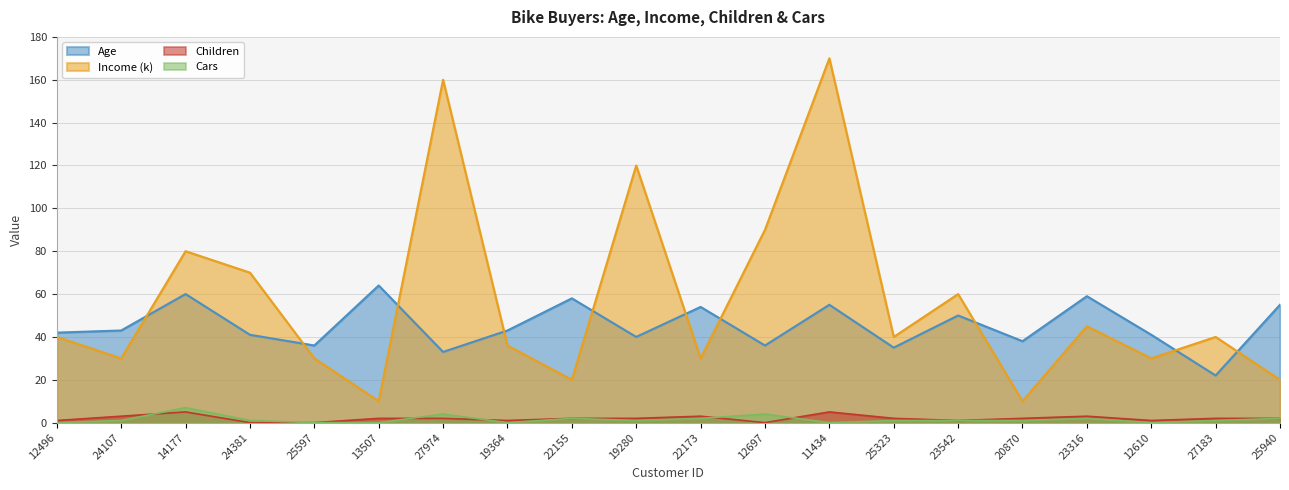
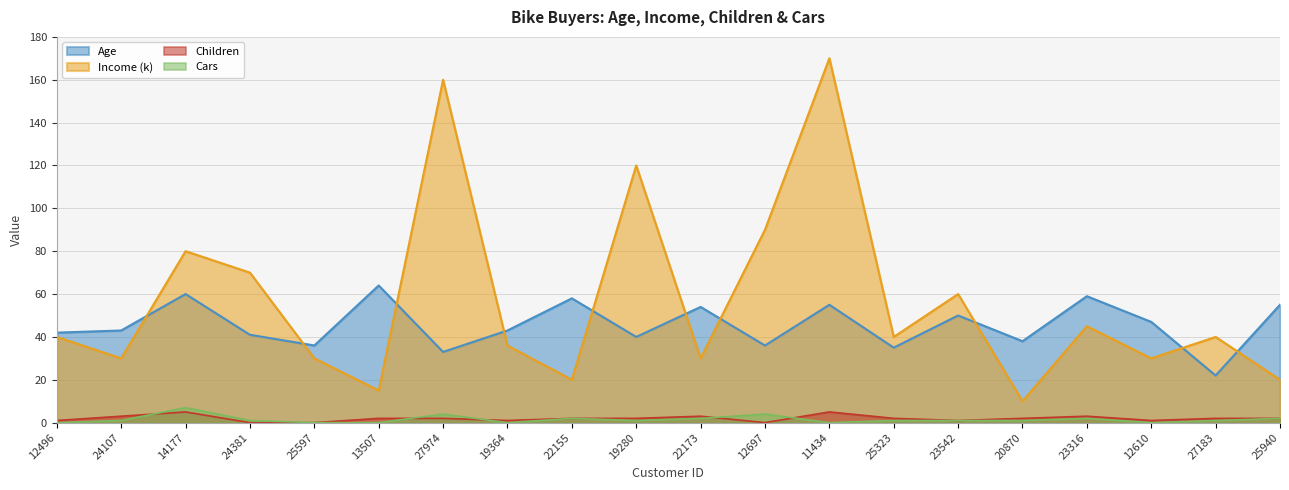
Income (k), 13507: 10 -> 15
Age, 12610: 41 -> 47
